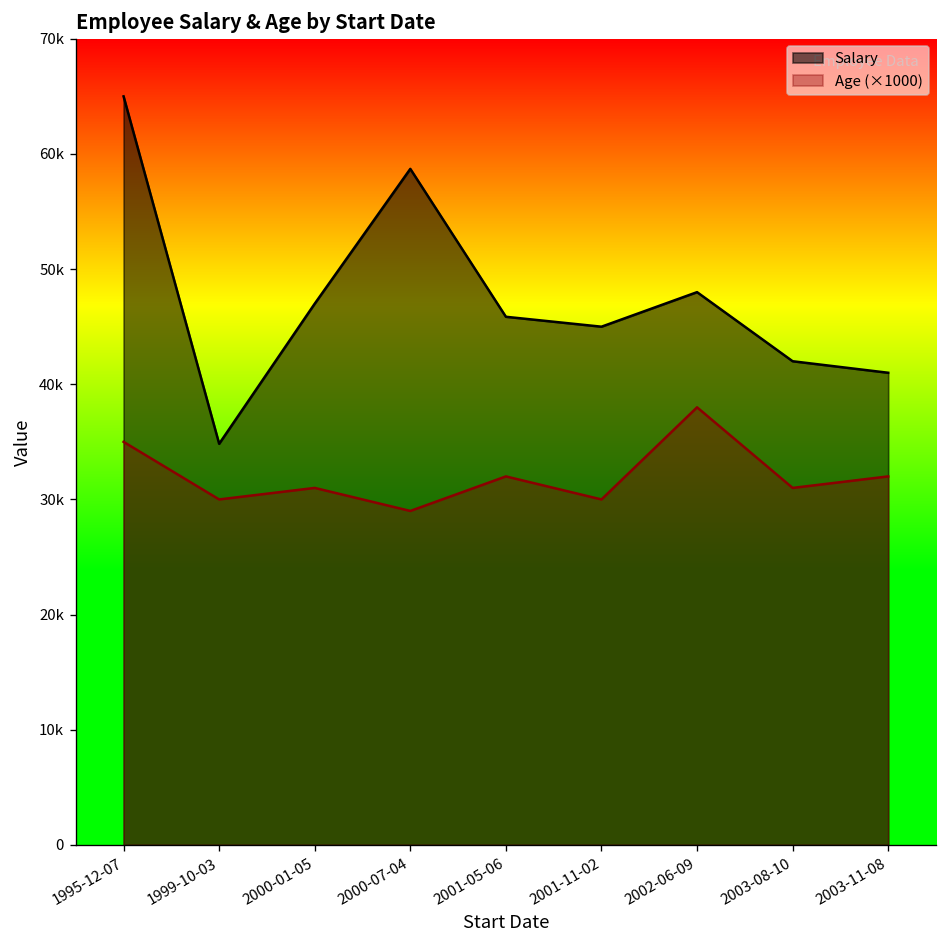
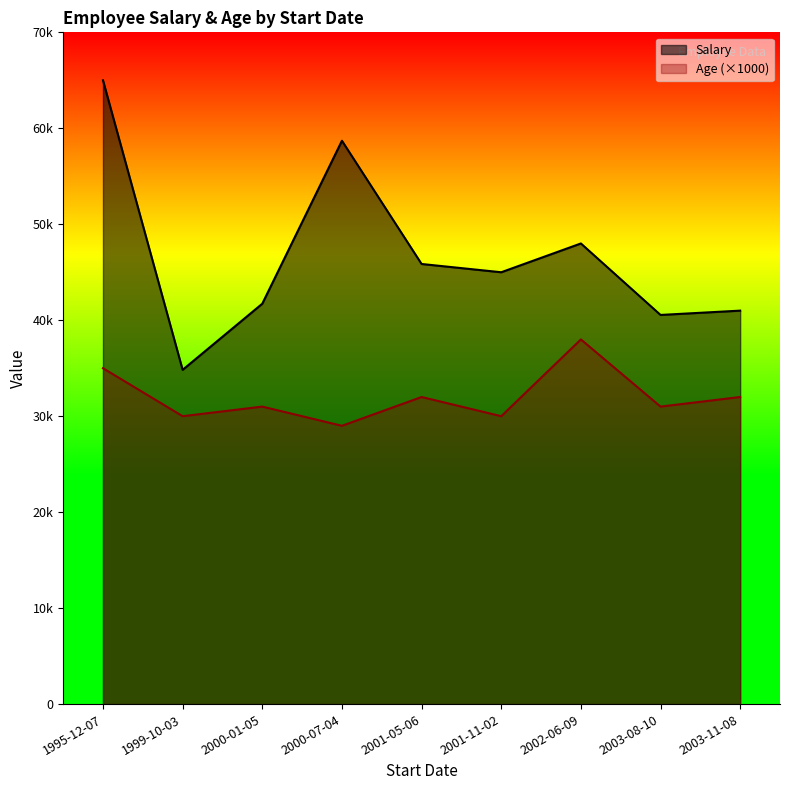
Salary, 2000-01-05: 47000 -> 42000
Salary, 2003-08-10: 42000 -> 41000
